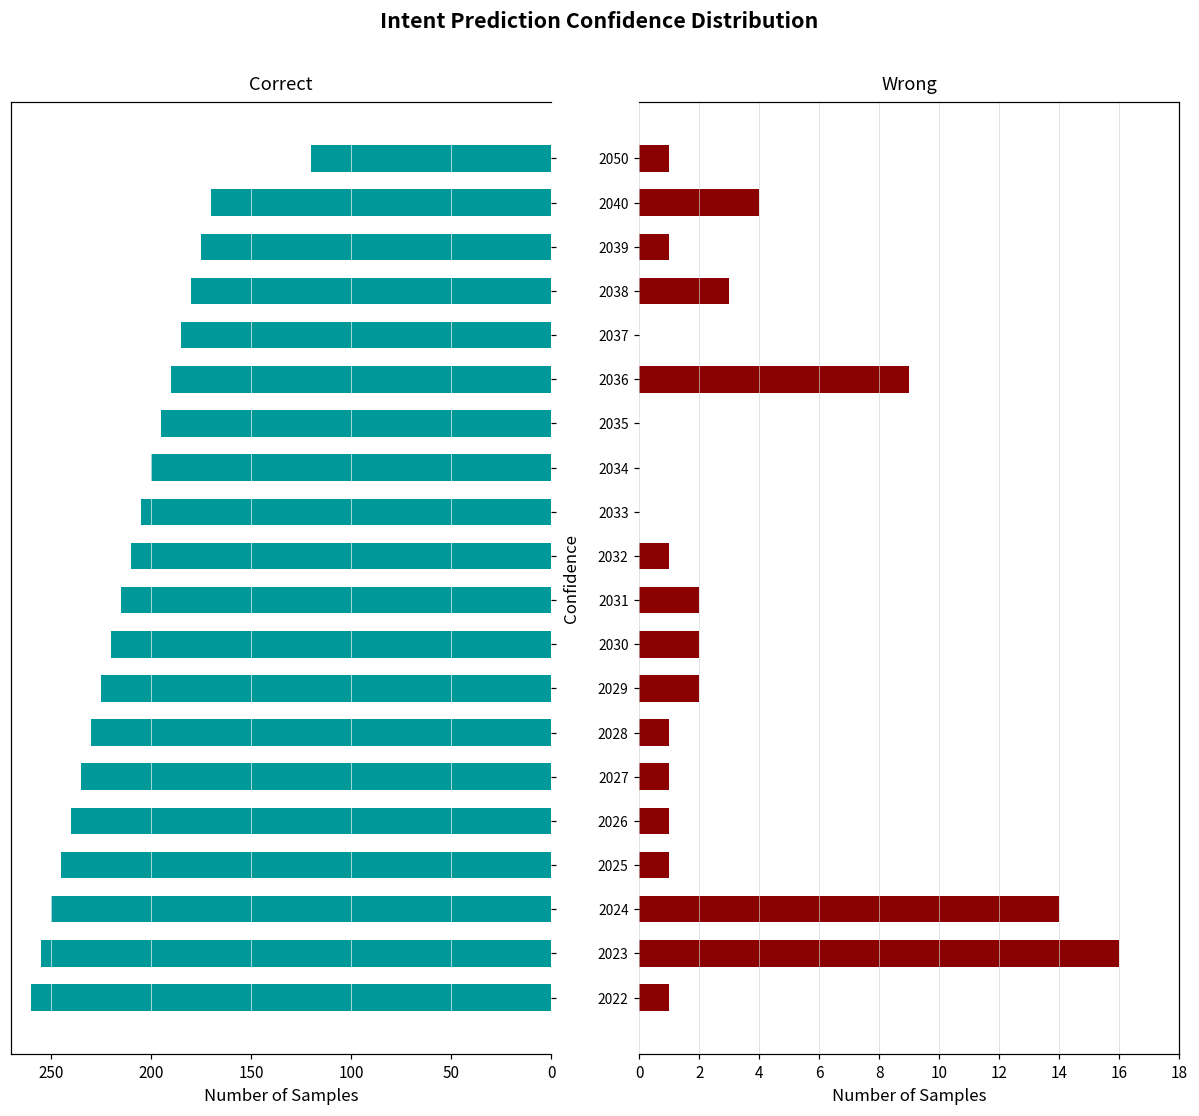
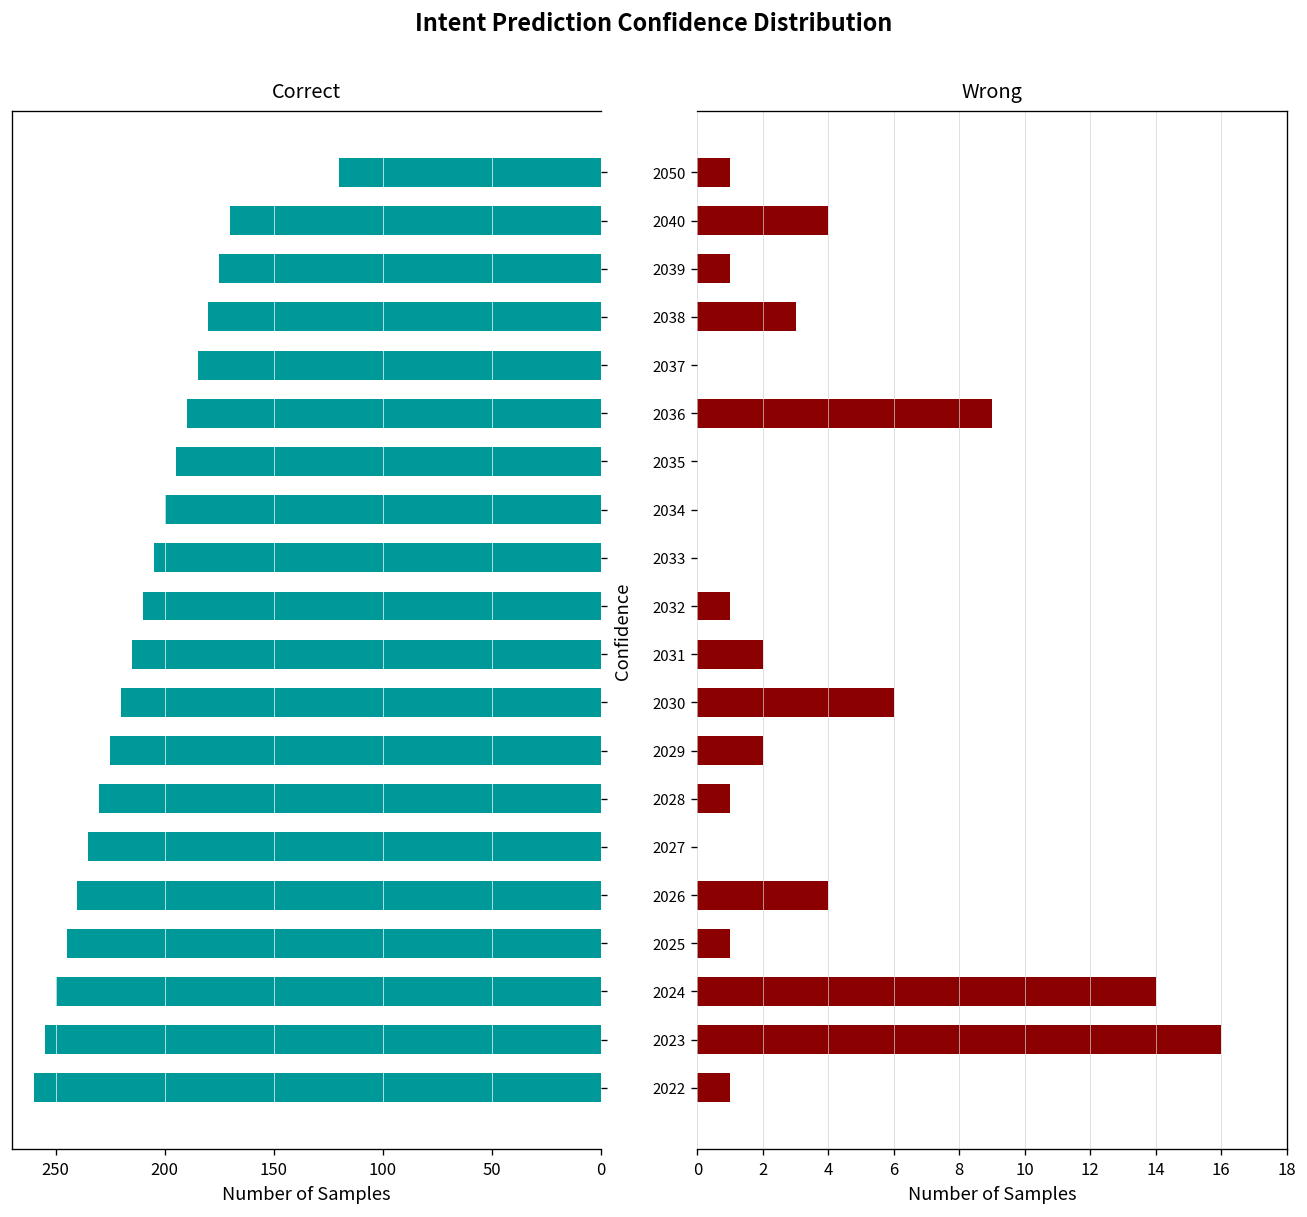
Wrong, 2030: 2 -> 6
Wrong, 2027: 1 -> 0
Wrong, 2026: 1 -> 4
